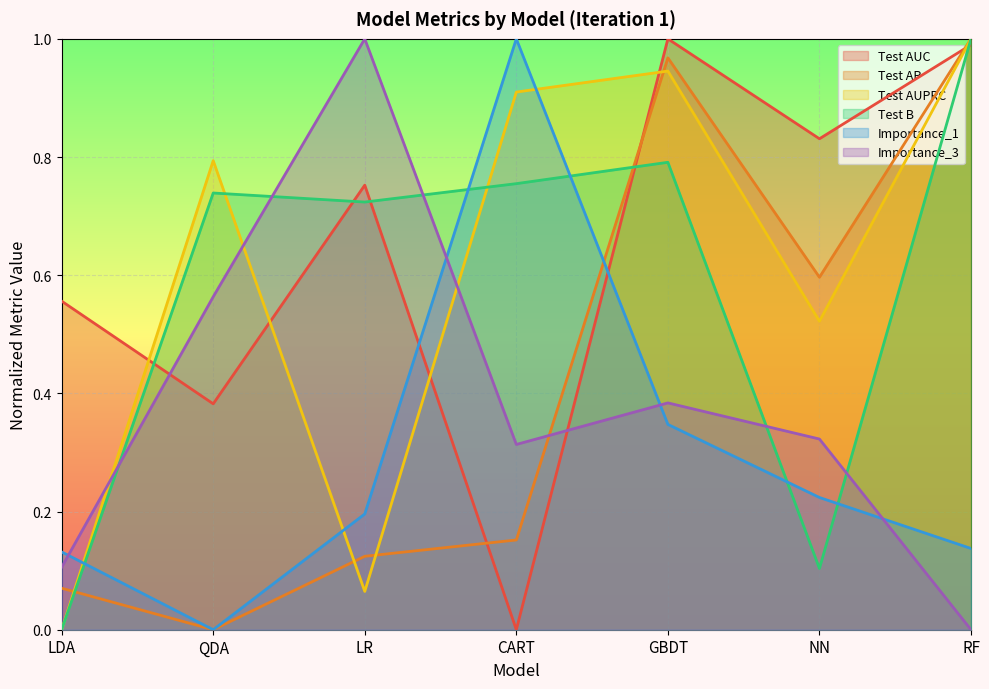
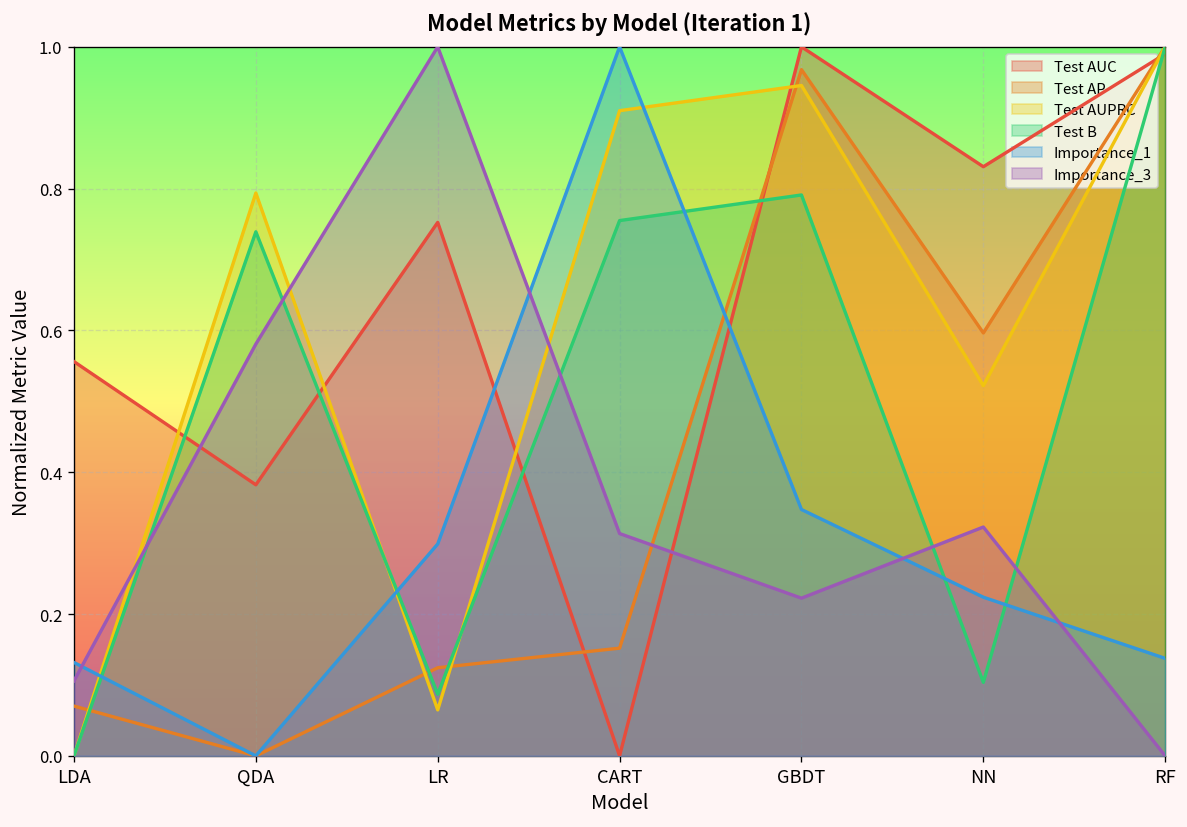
Importance_3, QDA: 0.56 -> 0.58
Test B, LR: 0.72 -> 0.09
Importance_1, LR: 0.20 -> 0.30
Importance_3, GBDT: 0.38 -> 0.22
